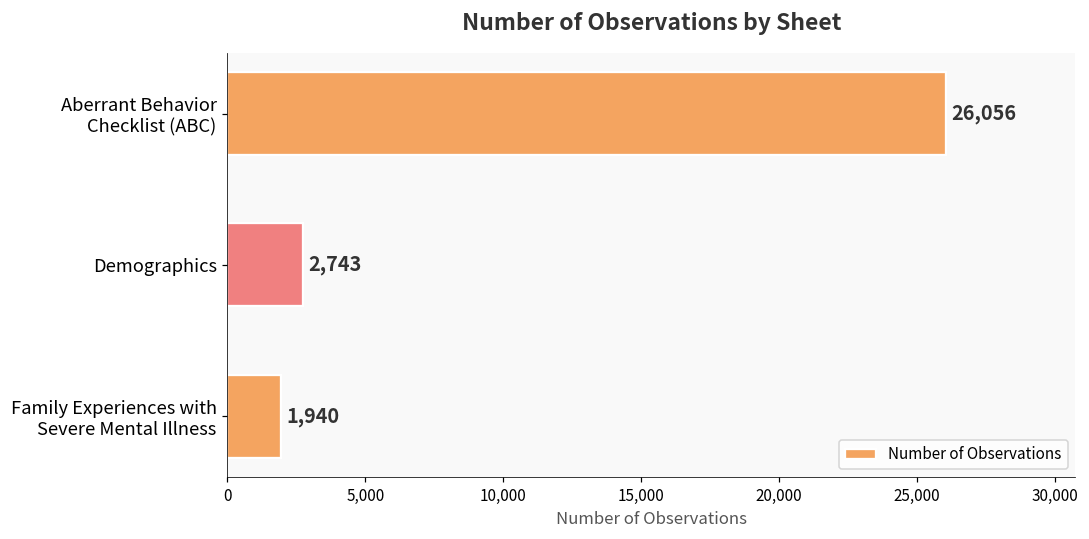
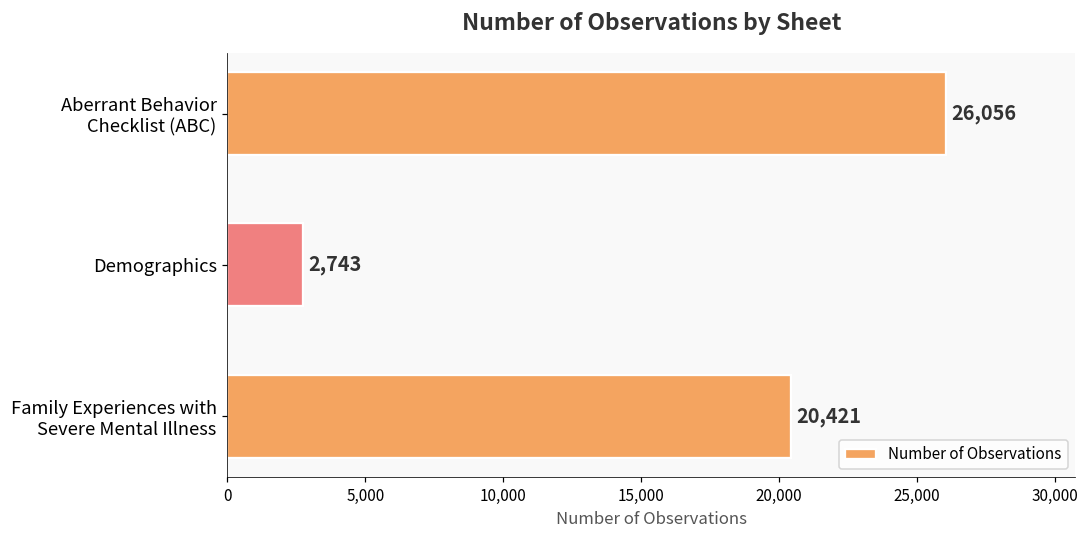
Family Experiences with Severe Mental Illness: 1,940 -> 20,421
